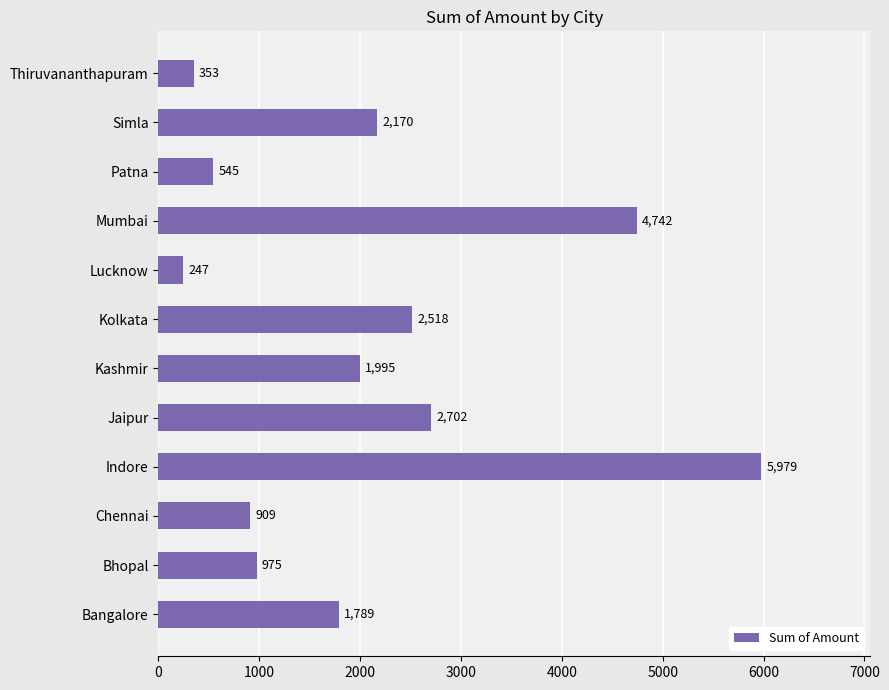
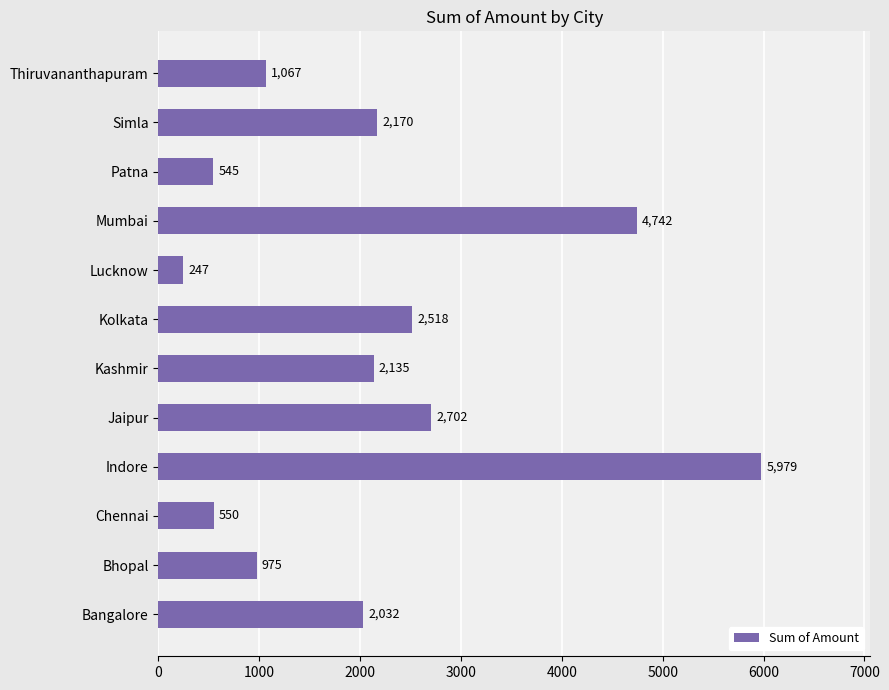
Thiruvananthapuram: 353 -> 1,067
Kashmir: 1,995 -> 2,135
Chennai: 909 -> 550
Bangalore: 1,789 -> 2,032
